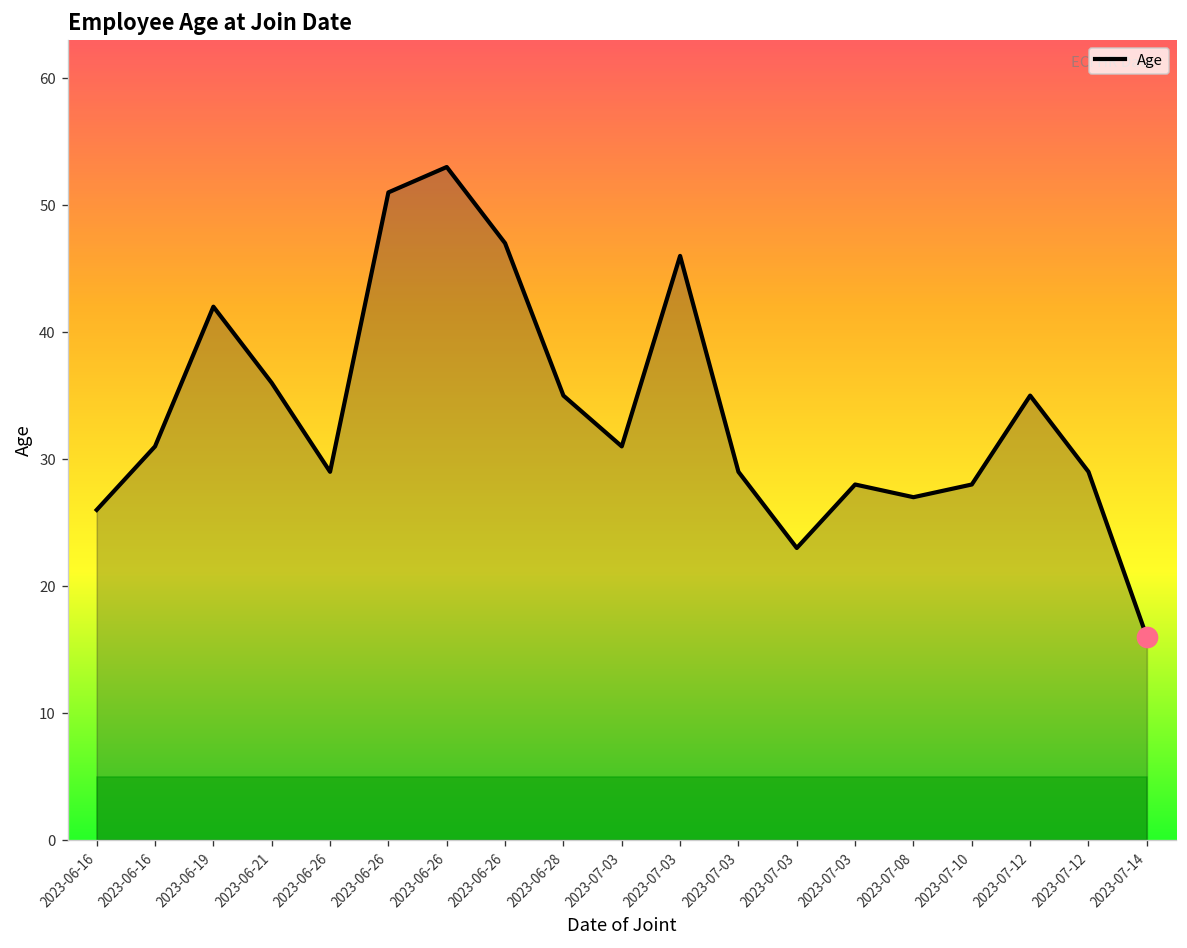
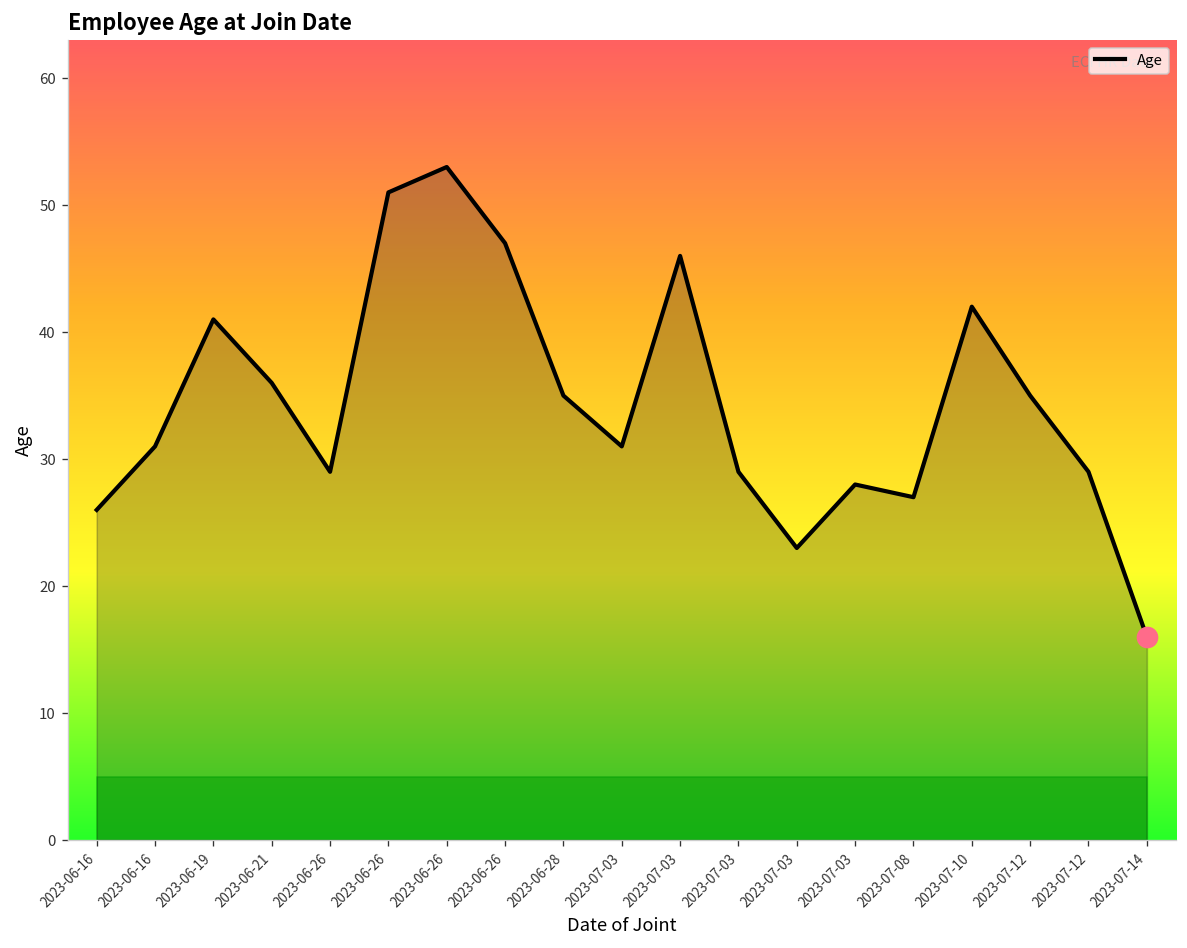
Age, 2023-06-19: 42 -> 41
Age, 2023-07-10: 28 -> 42
